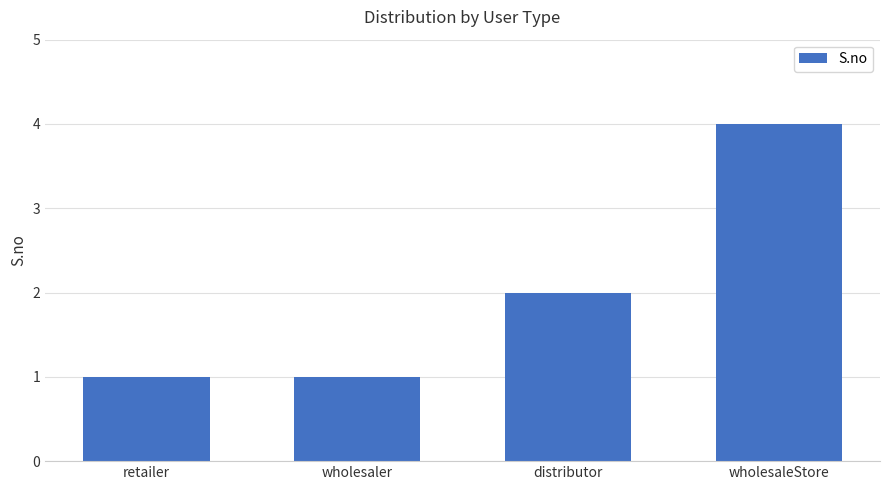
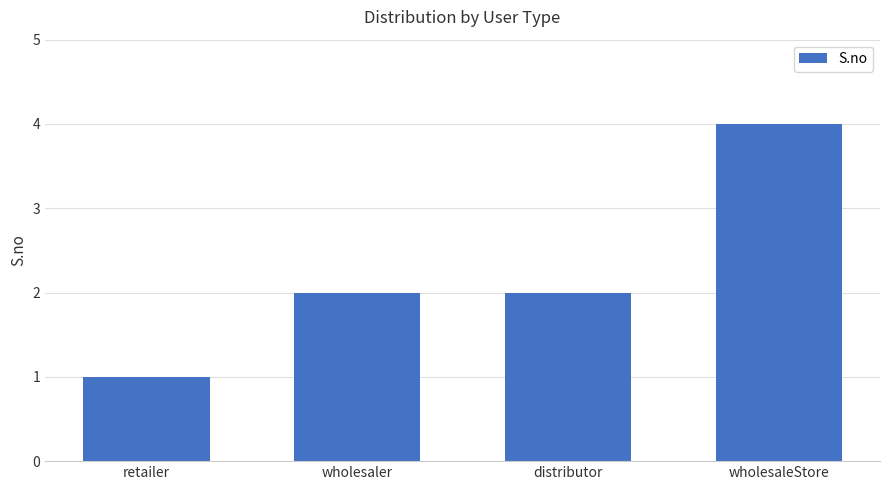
wholesaler: 1 -> 2
